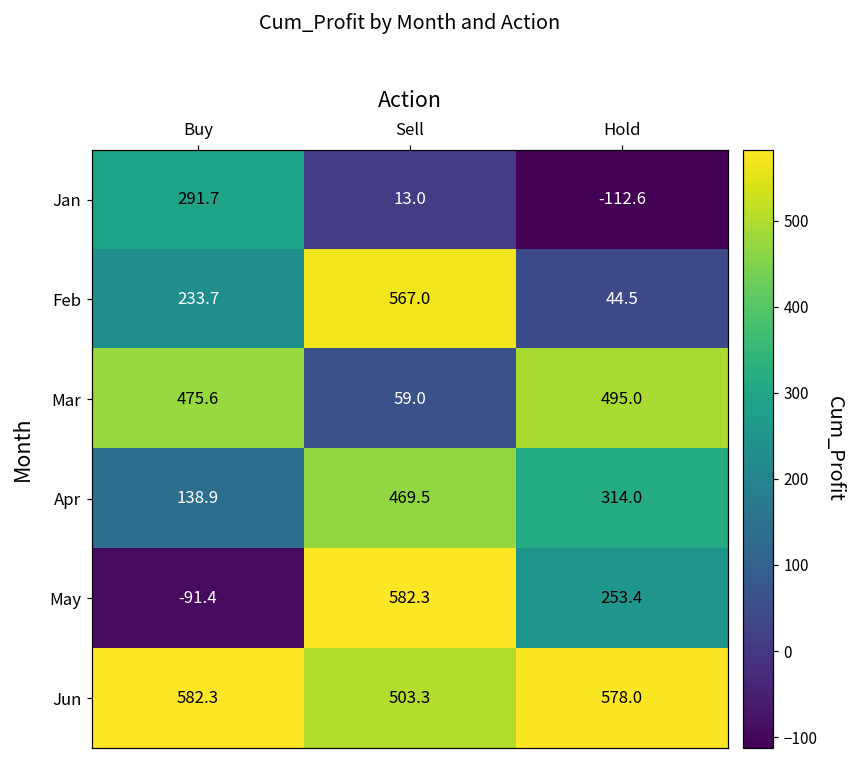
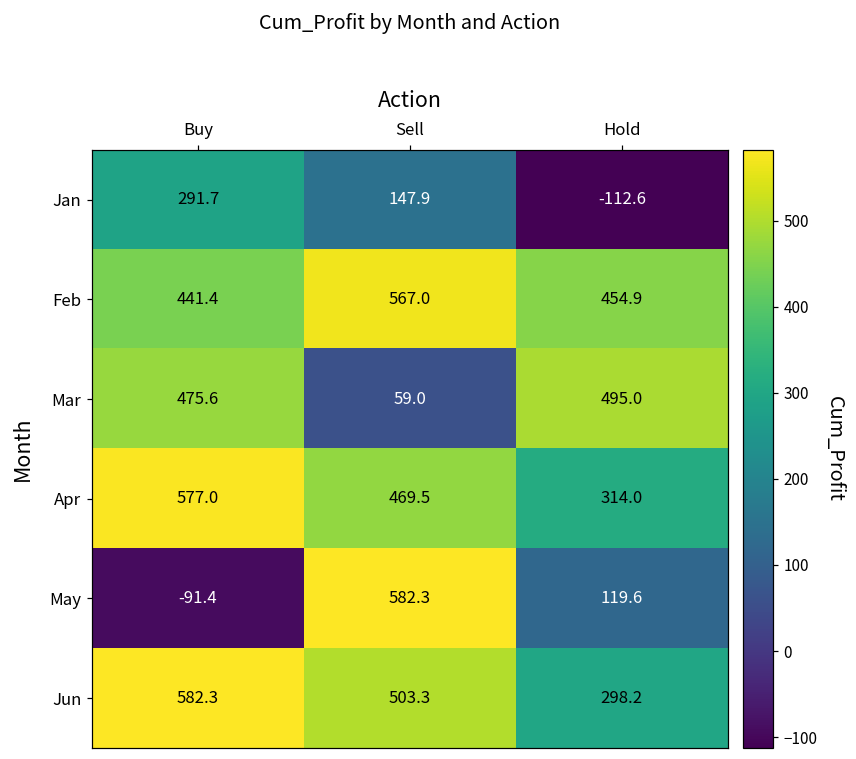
Jan, Sell: 13.0 -> 147.9
Feb, Buy: 233.7 -> 441.4
Feb, Hold: 44.5 -> 454.9
Apr, Buy: 138.9 -> 577.0
May, Hold: 253.4 -> 119.6
Jun, Hold: 578.0 -> 298.2
